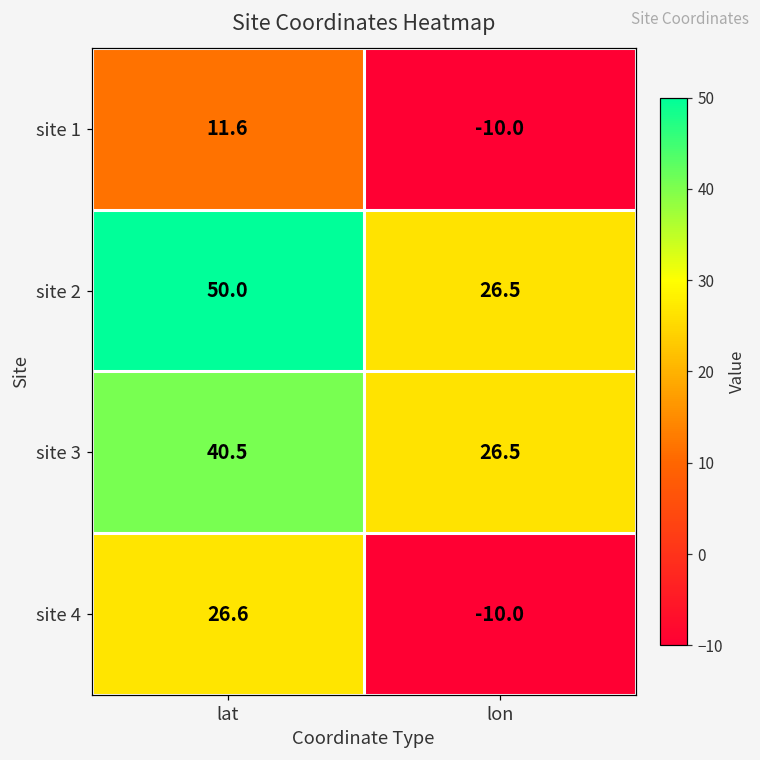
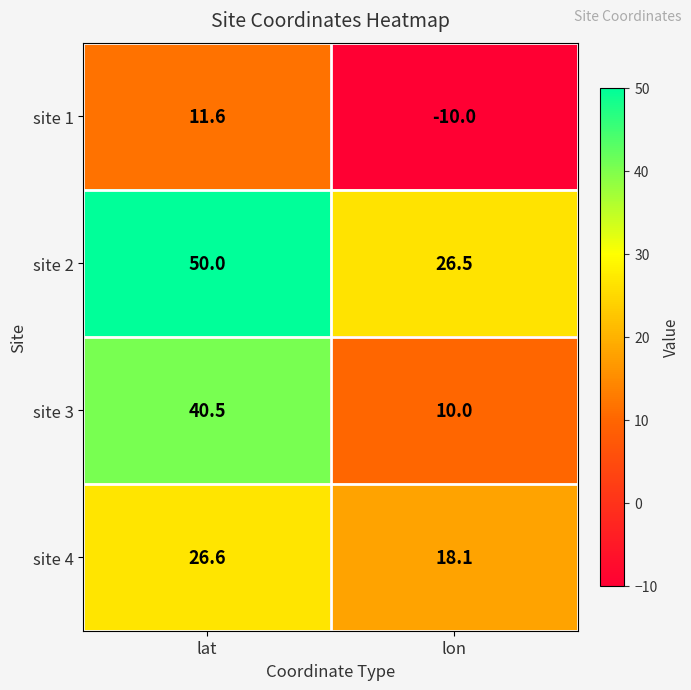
site 3, lon: 26.5 -> 10.0
site 4, lon: -10.0 -> 18.1
